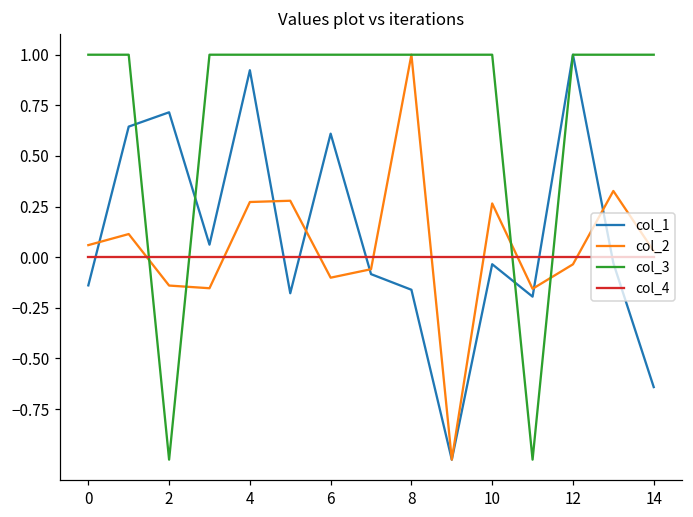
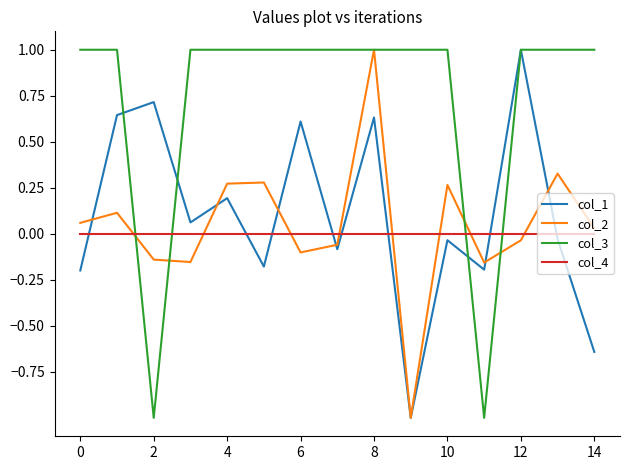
col_1, 0: -0.14 -> -0.20
col_1, 4: 0.92 -> 0.19
col_1, 8: -0.16 -> 0.63
